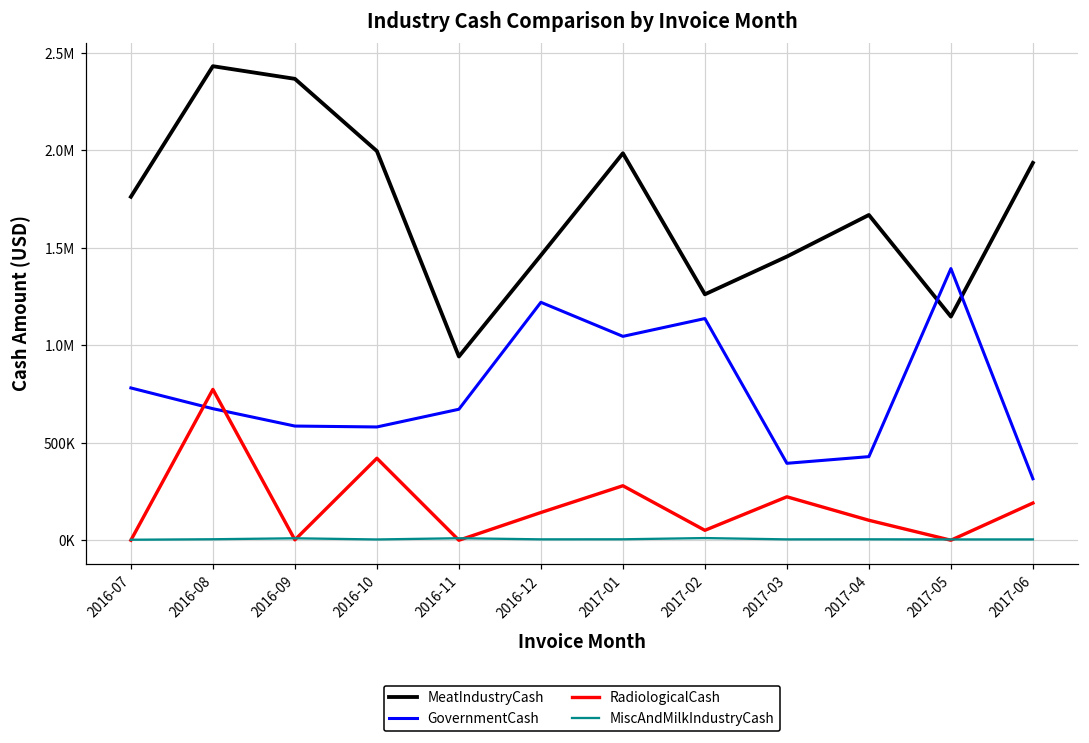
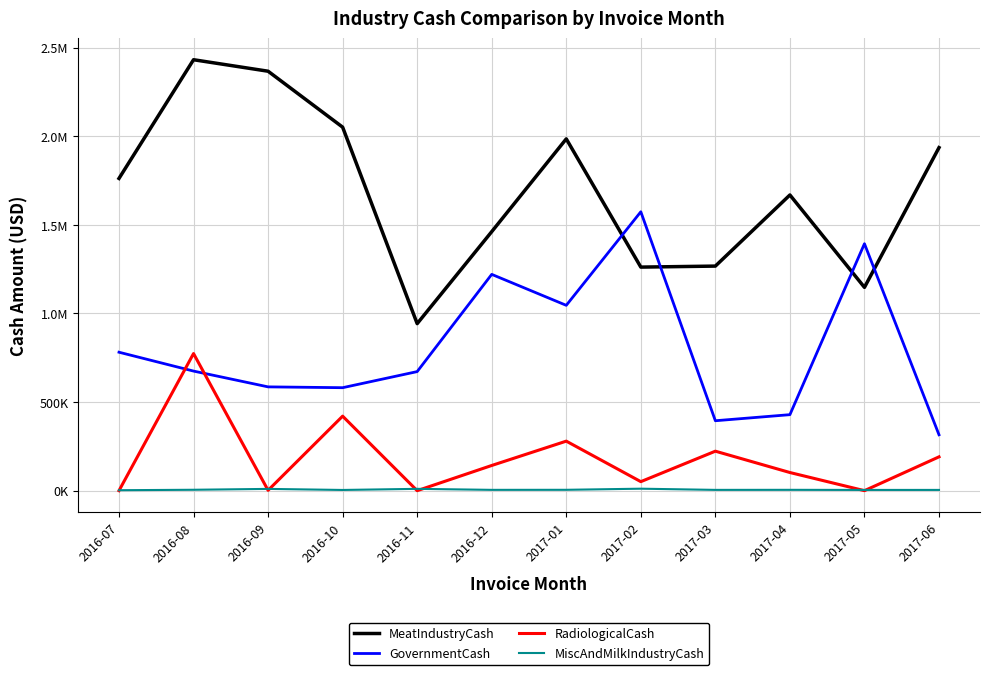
MeatIndustryCash, 2016-10: 2000000 -> 2050000
GovernmentCash, 2017-02: 1140000 -> 1570000
MeatIndustryCash, 2017-03: 1460000 -> 1270000
